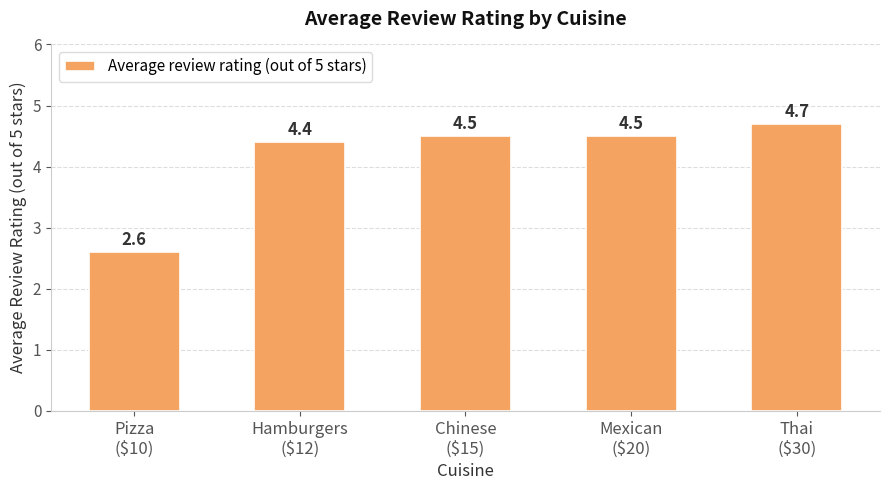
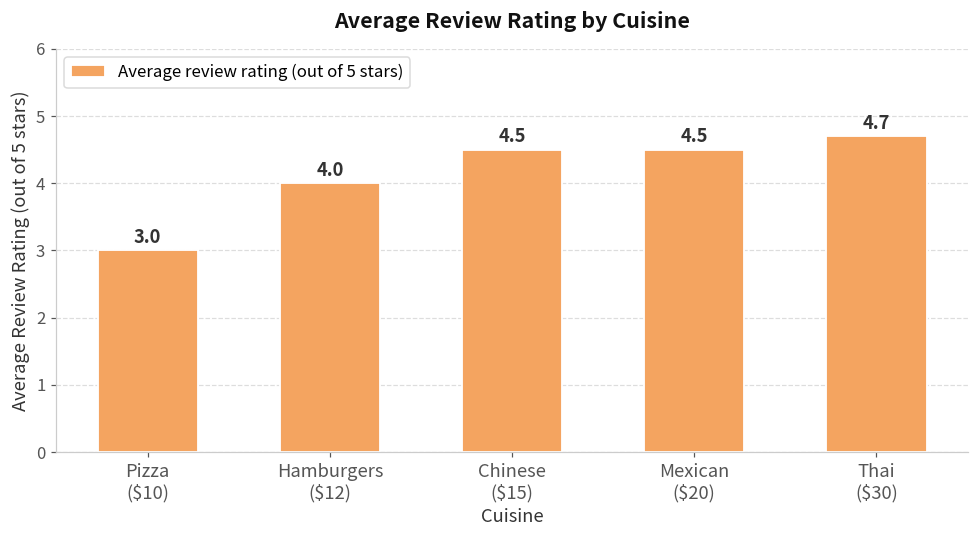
Pizza ($10): 2.6 -> 3.0
Hamburgers ($12): 4.4 -> 4.0
